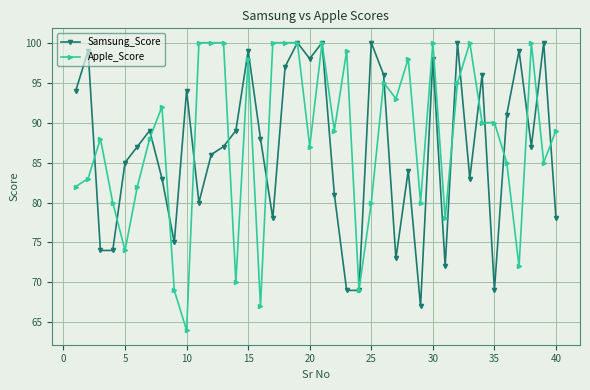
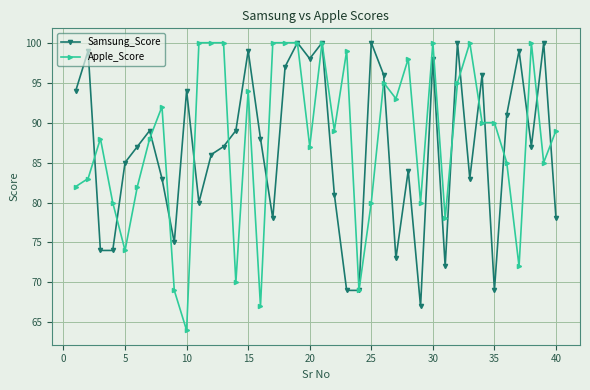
Apple_Score, 15: 98 -> 94
